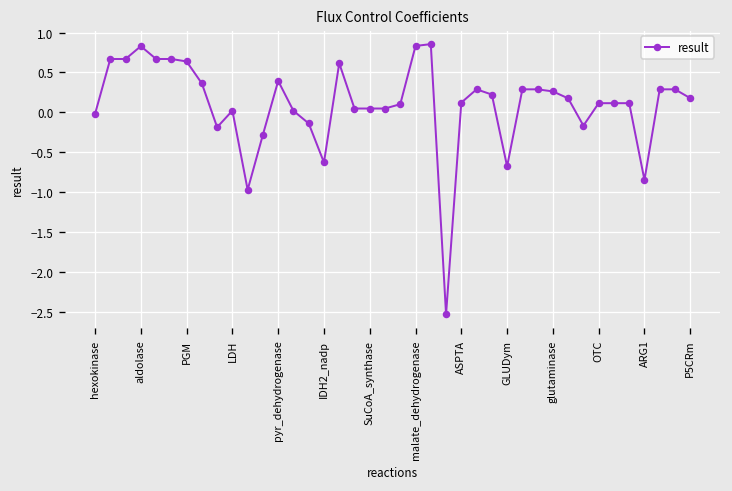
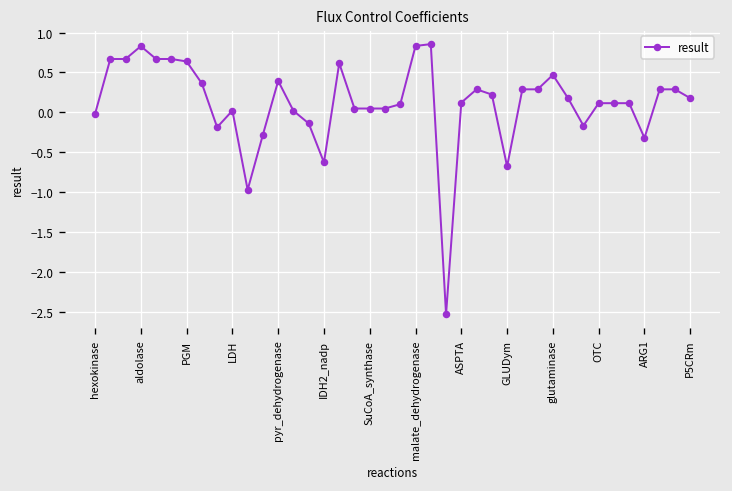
glutaminase: 0.3 -> 0.5
ARG1: -0.8 -> -0.3
